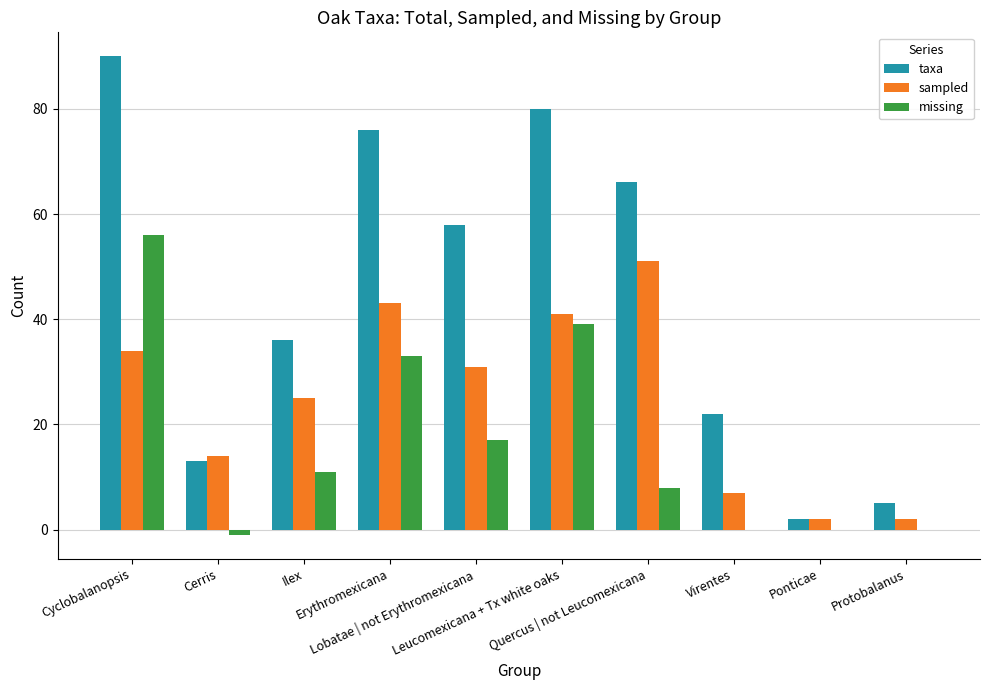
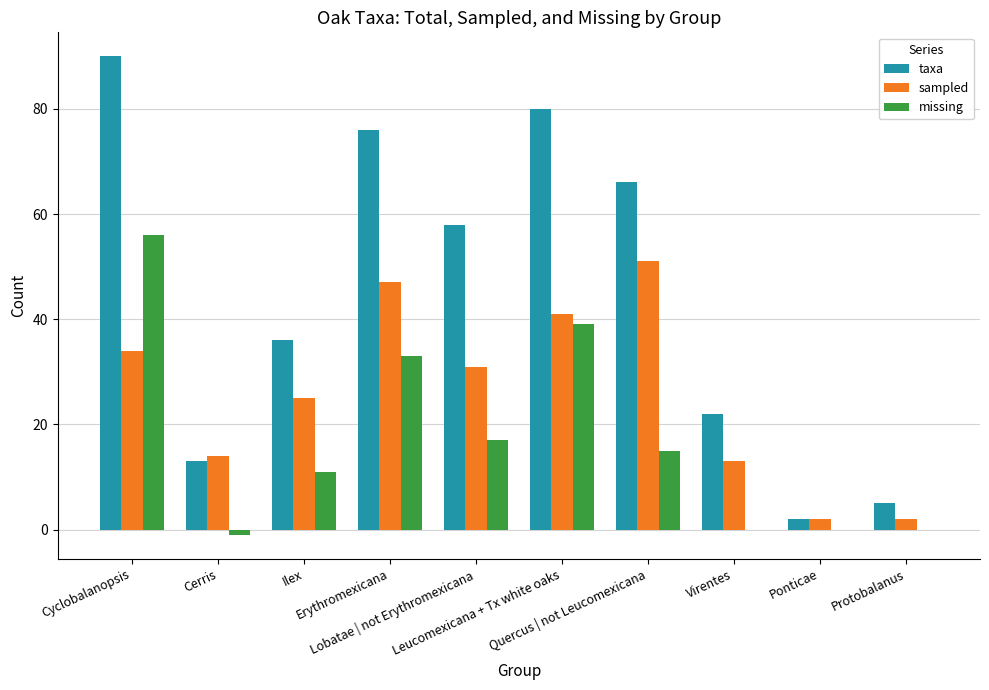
sampled, Erythromexicana: 43 -> 47
missing, Quercus | not Leucomexicana: 8 -> 15
sampled, Virentes: 7 -> 13
